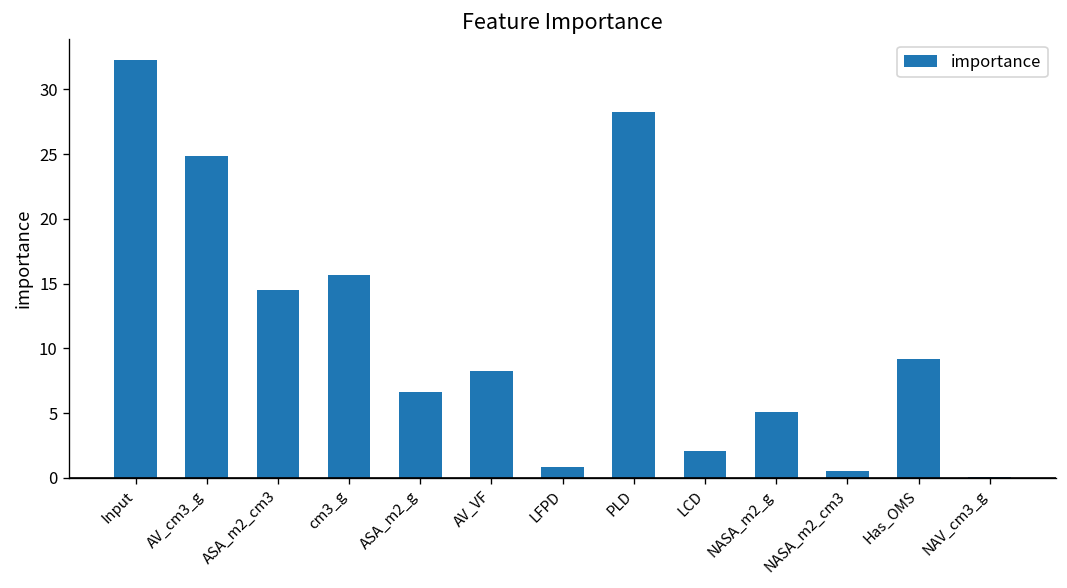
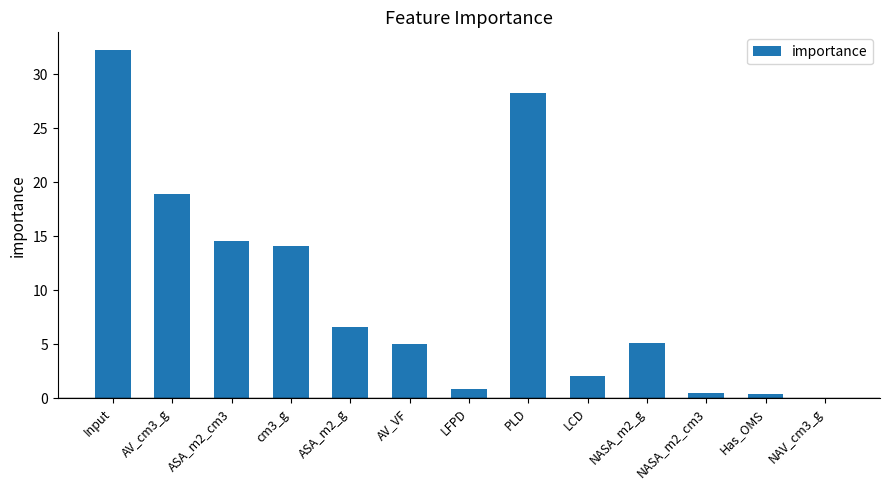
AV_cm3_g: 24.8 -> 18.9
cm3_g: 15.7 -> 14.1
AV_VF: 8.3 -> 5.0
Has_OMS: 9.1 -> 0.4
